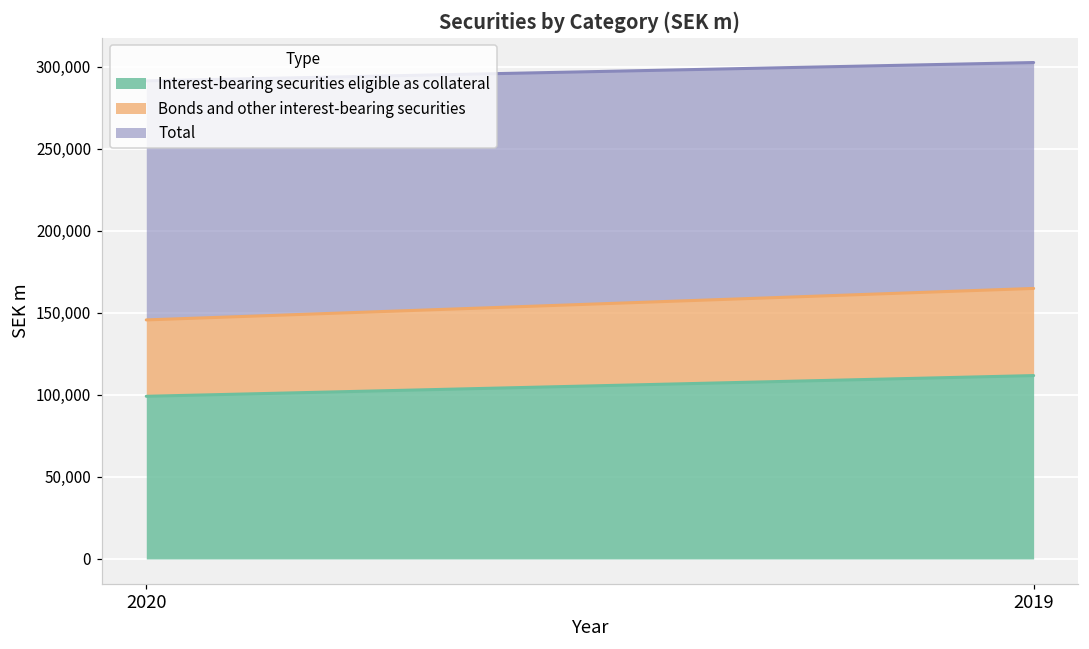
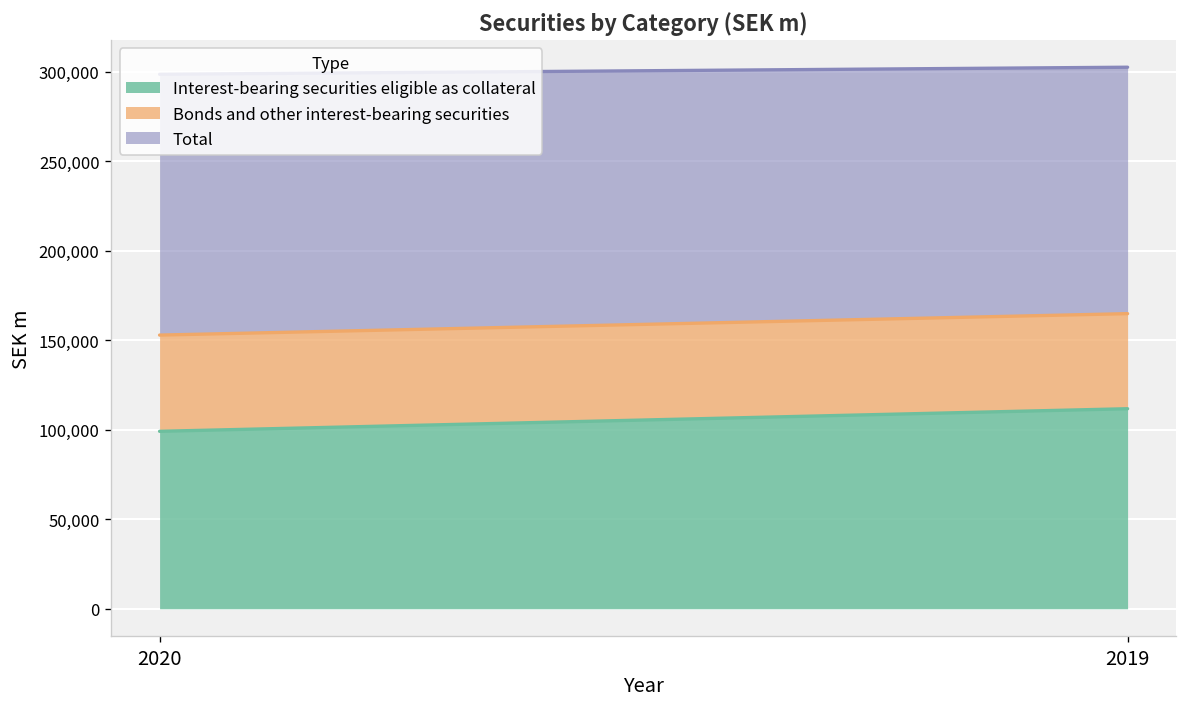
Bonds and other interest-bearing securities, 2020: 47,000 -> 54,000
